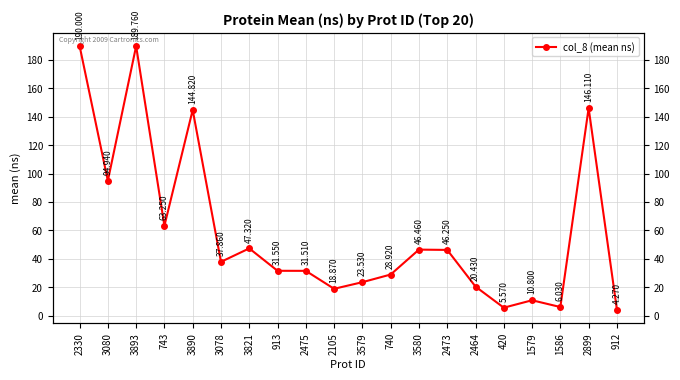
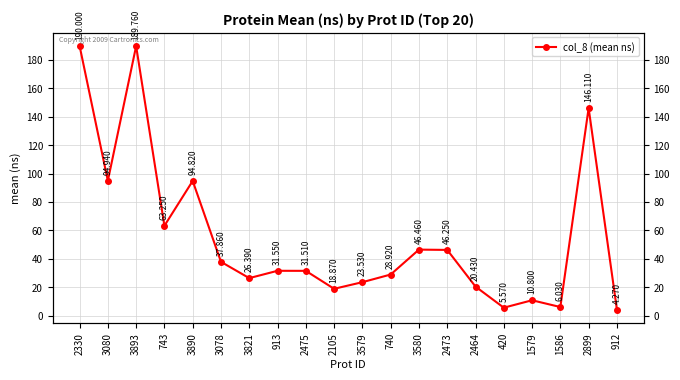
3890: 144.820 -> 94.820
3821: 47.320 -> 26.390
